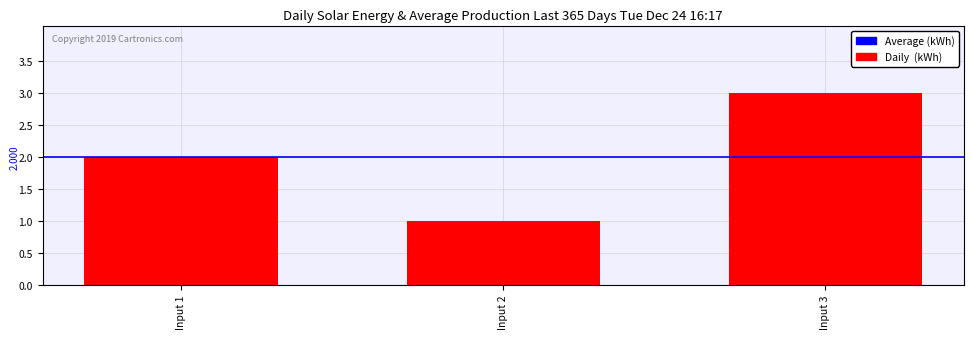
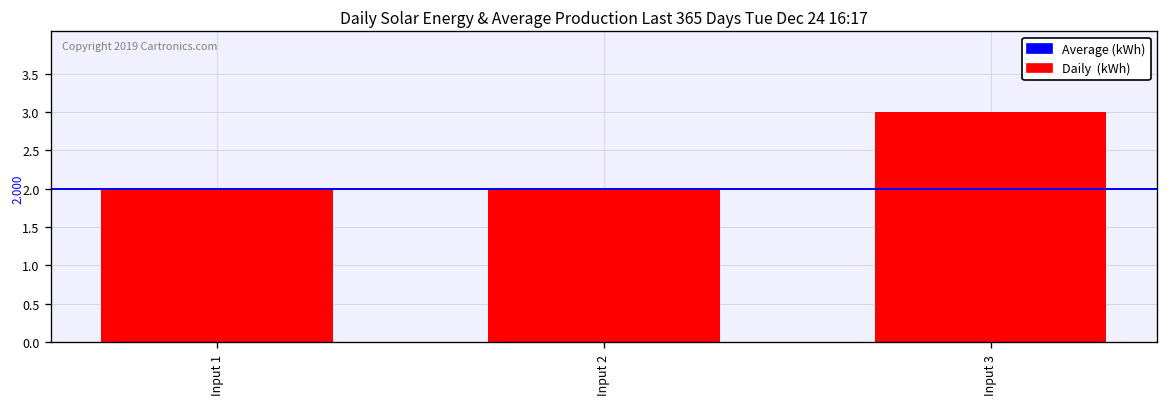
Input 2: 1 -> 2
